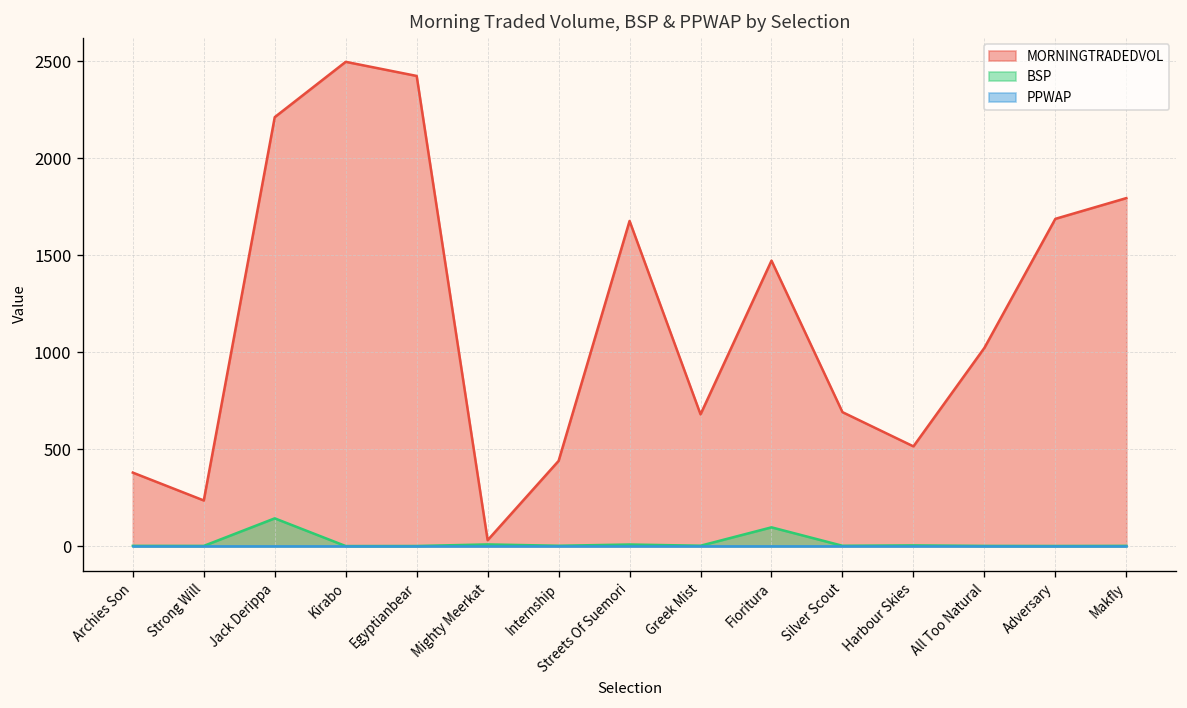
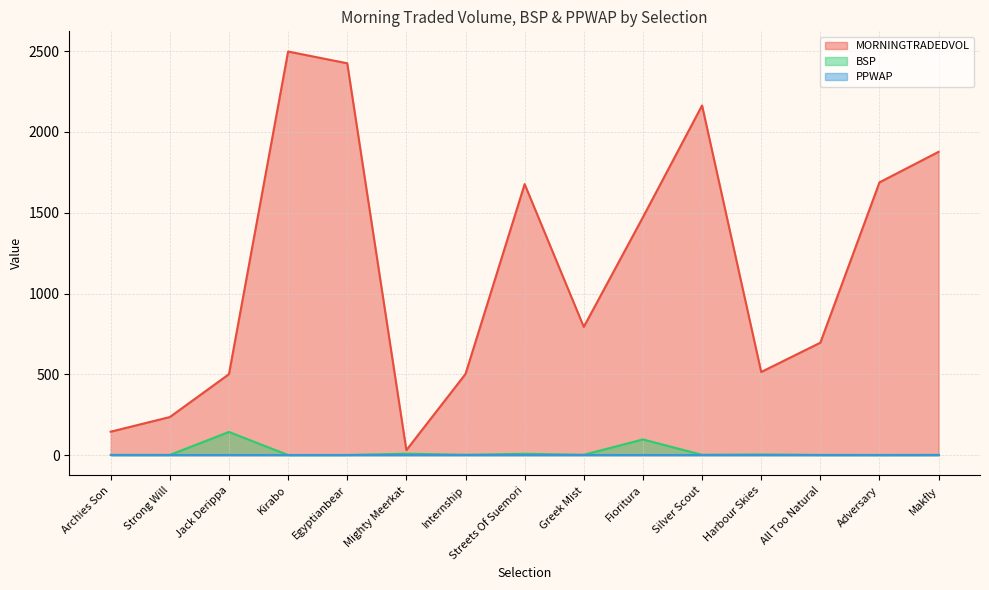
MORNINGTRADEDVOL, Archies Son: 380 -> 150
MORNINGTRADEDVOL, Jack Derippa: 2210 -> 500
MORNINGTRADEDVOL, Internship: 440 -> 500
MORNINGTRADEDVOL, Greek Mist: 680 -> 790
MORNINGTRADEDVOL, Silver Scout: 690 -> 2160
MORNINGTRADEDVOL, All Too Natural: 1020 -> 700
MORNINGTRADEDVOL, Makfly: 1800 -> 1880
